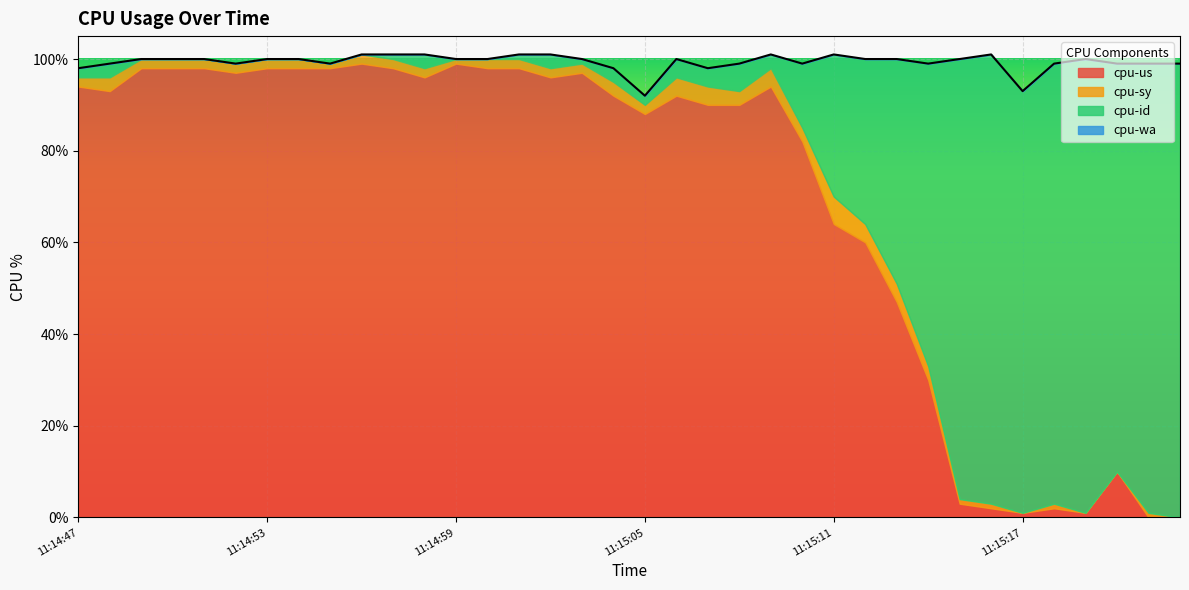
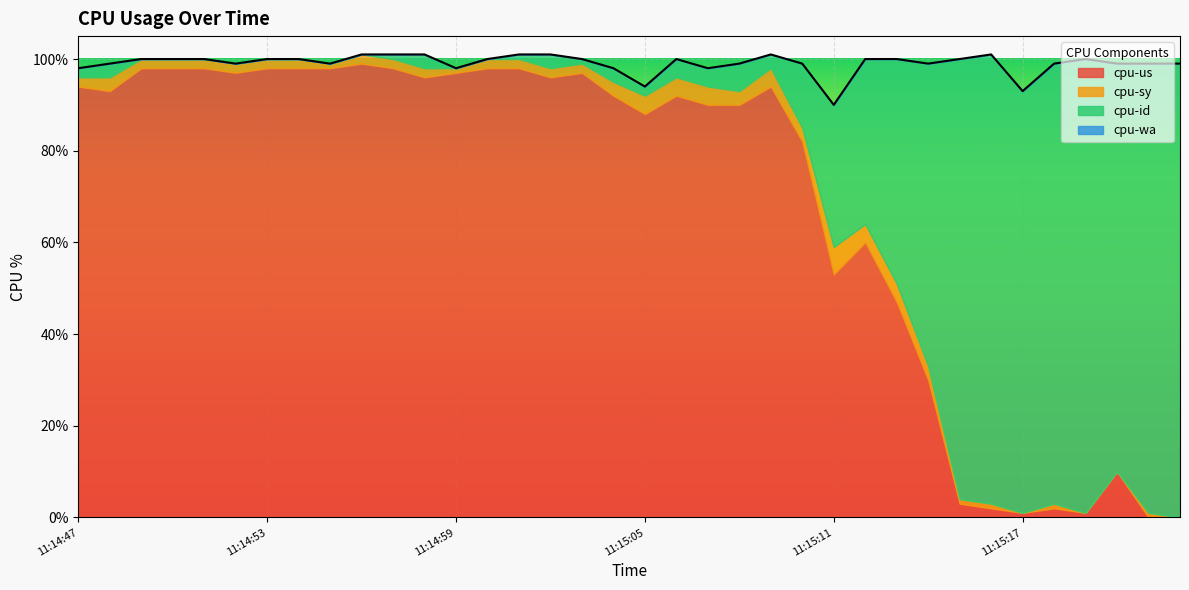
cpu-us, 11:14:59: 99% -> 97%
cpu-sy, 11:15:05: 2% -> 4%
cpu-us, 11:15:11: 64% -> 53%
